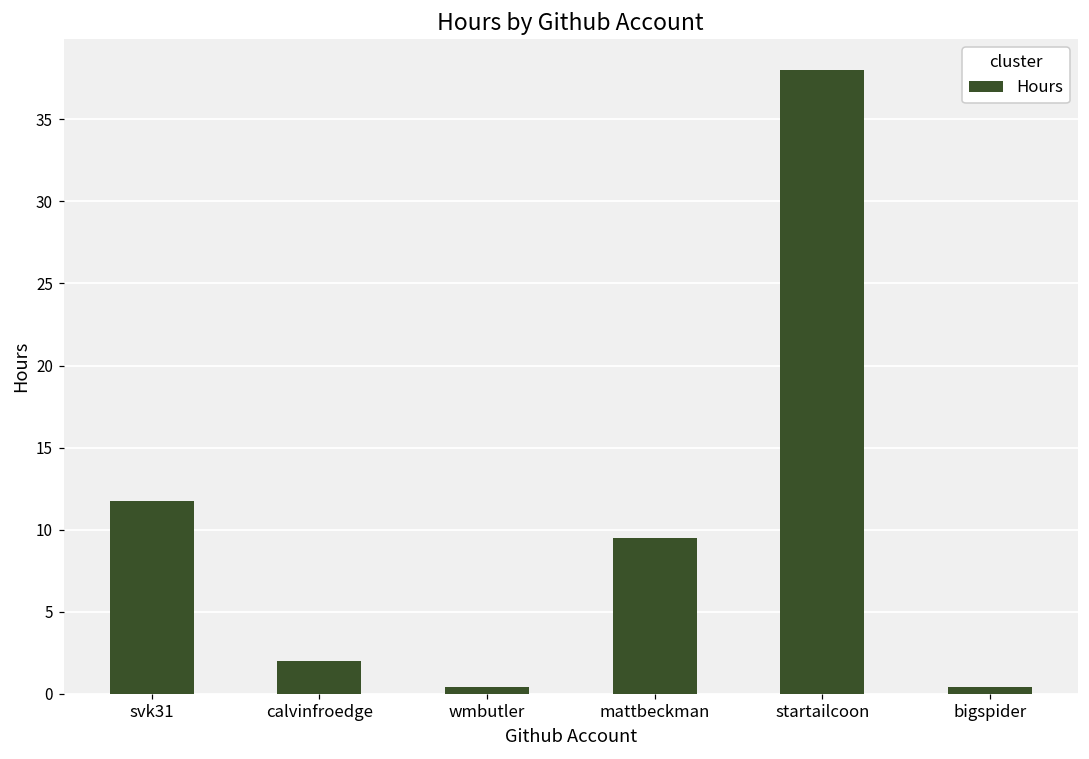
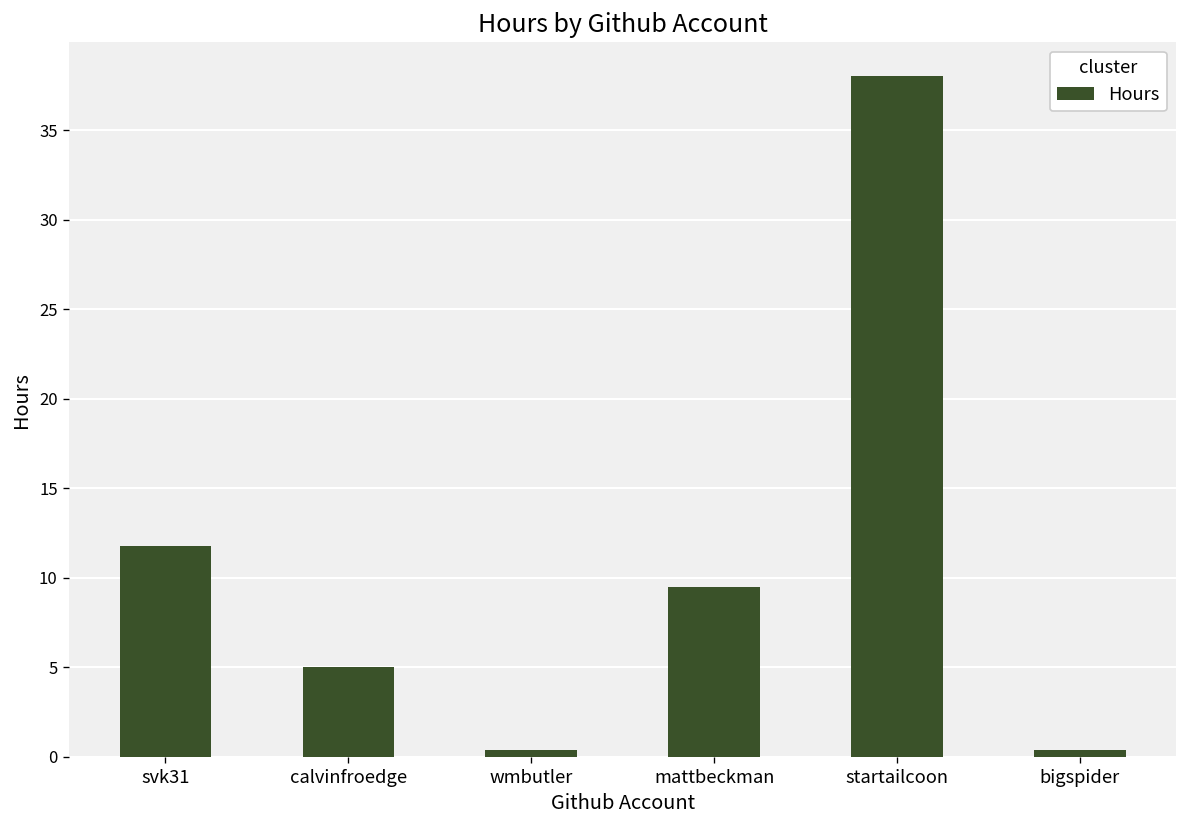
calvinfroedge: 2 -> 5
